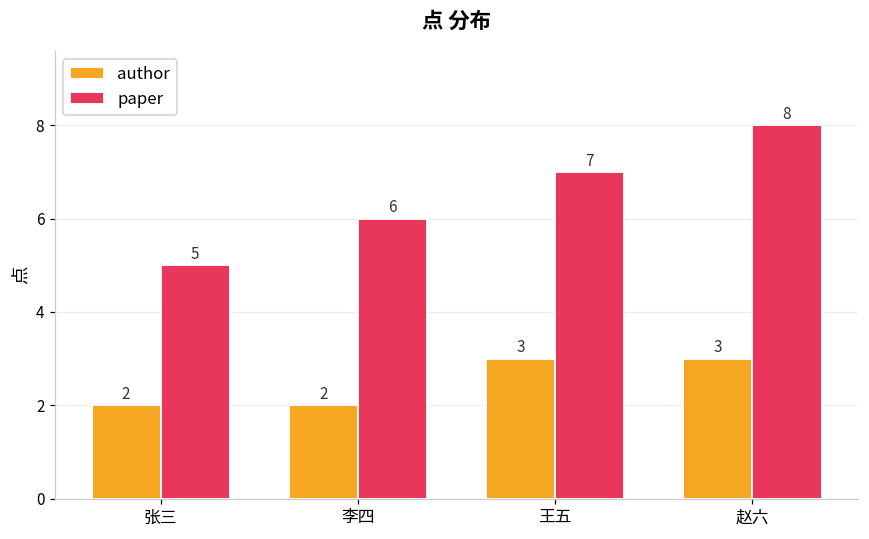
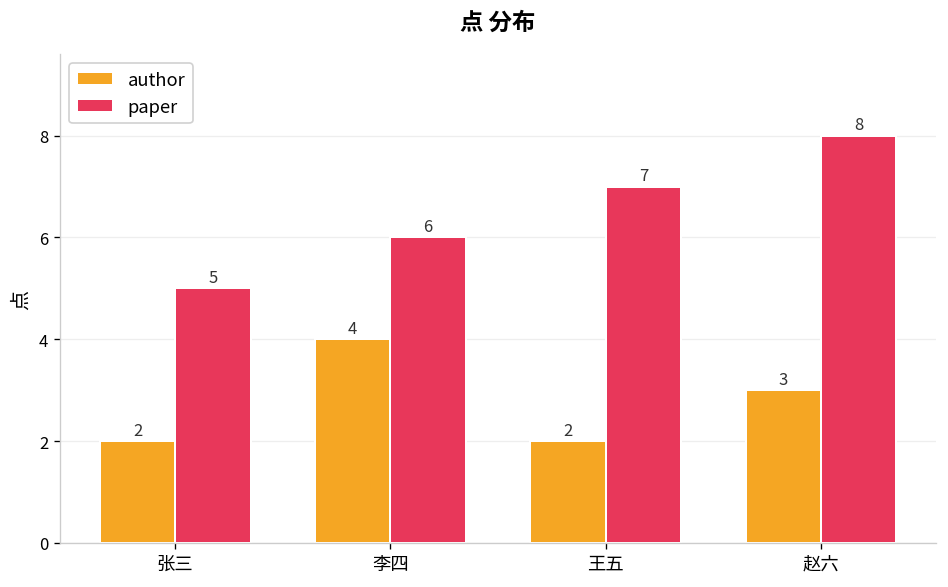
author, 李四: 2 -> 4
author, 王五: 3 -> 2
